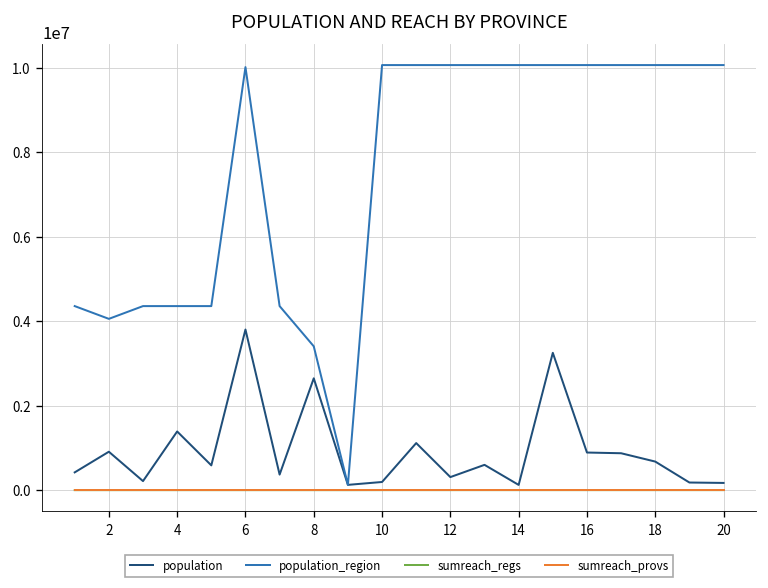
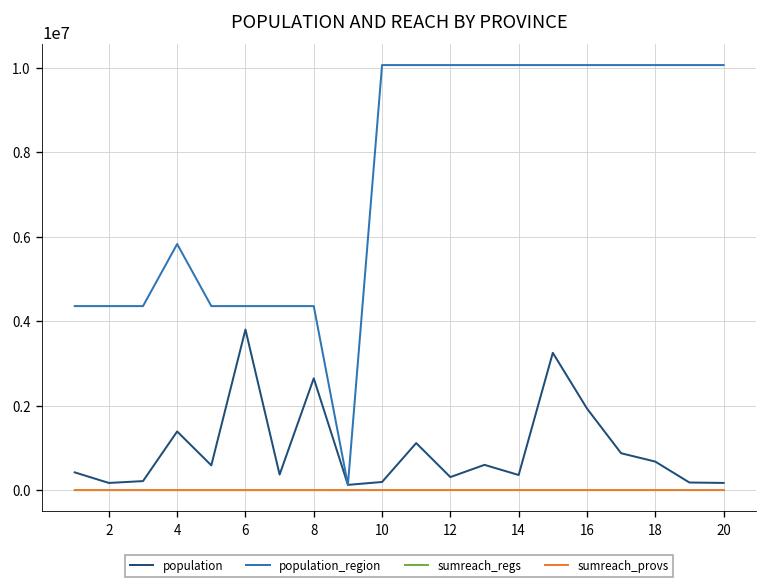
population, 2: 900000 -> 200000
population_region, 2: 4100000 -> 4400000
population_region, 4: 4400000 -> 5800000
population_region, 6: 10000000 -> 4400000
population_region, 8: 3400000 -> 4400000
population, 14: 100000 -> 400000
population, 16: 900000 -> 1900000
